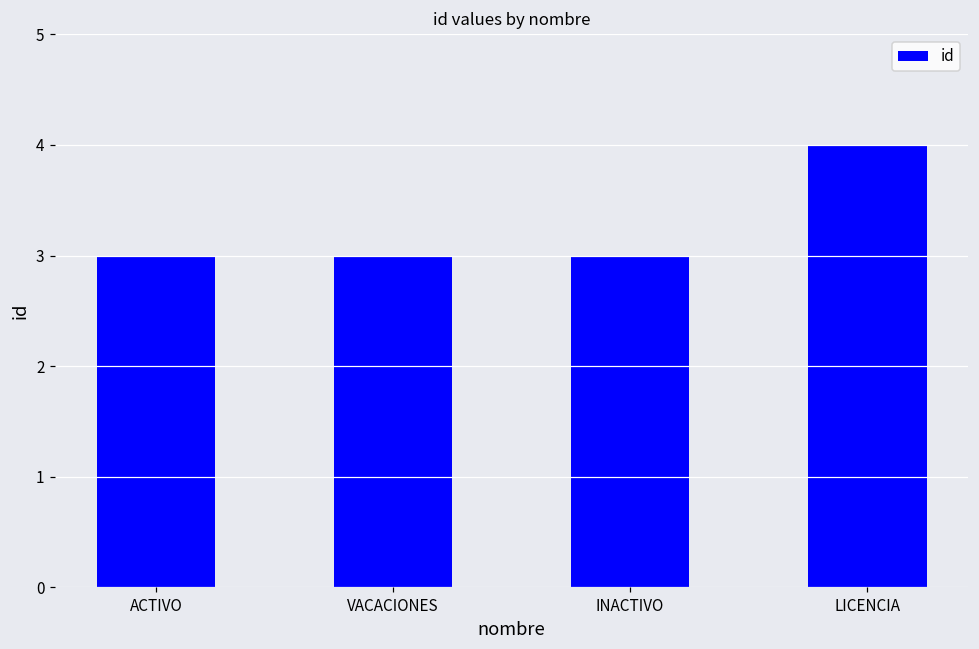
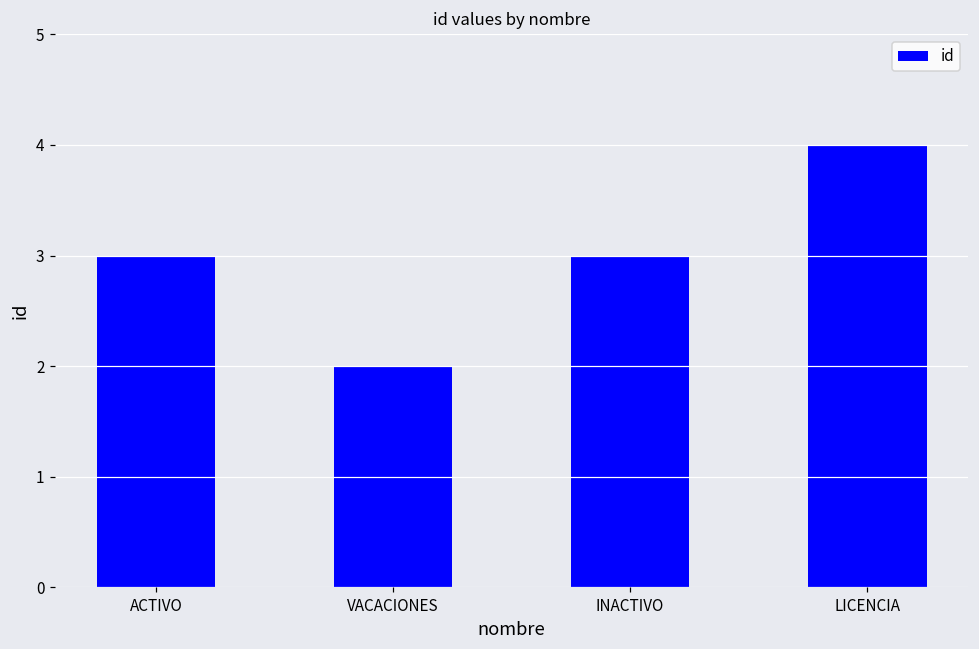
VACACIONES: 3 -> 2
